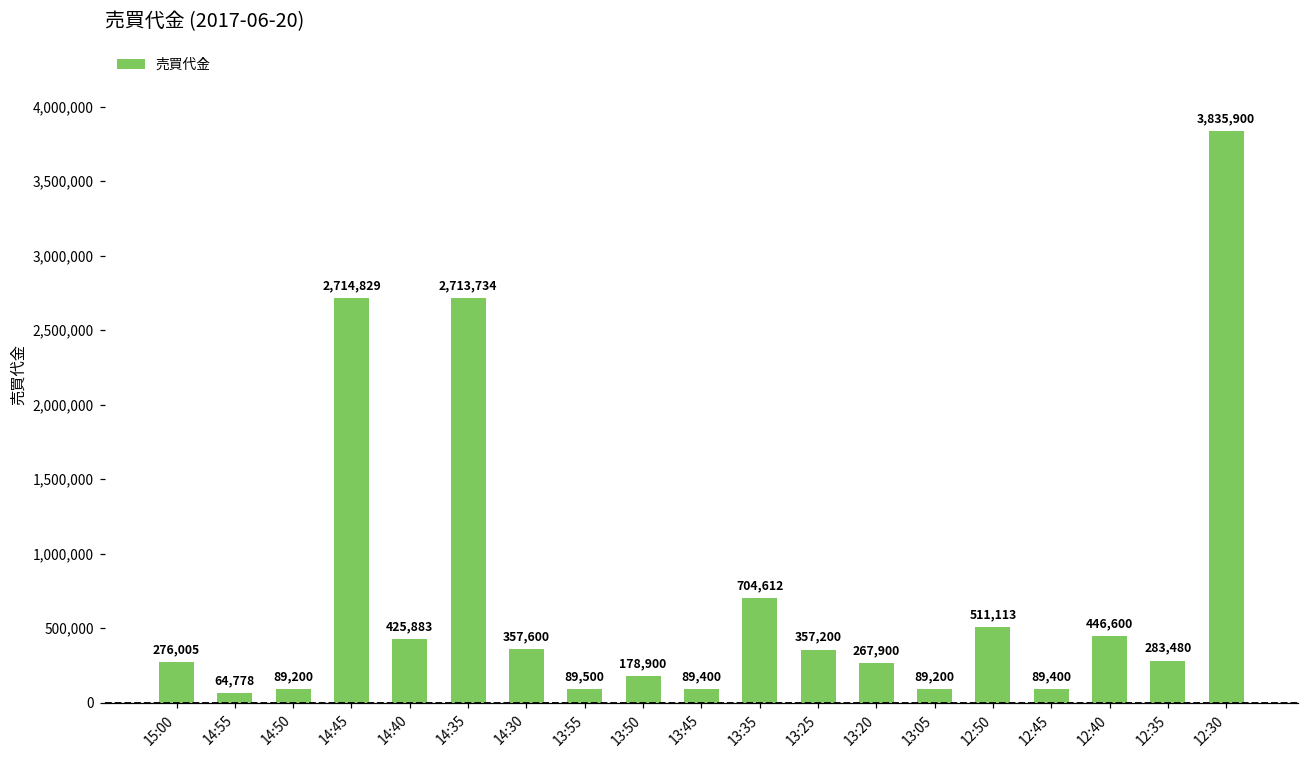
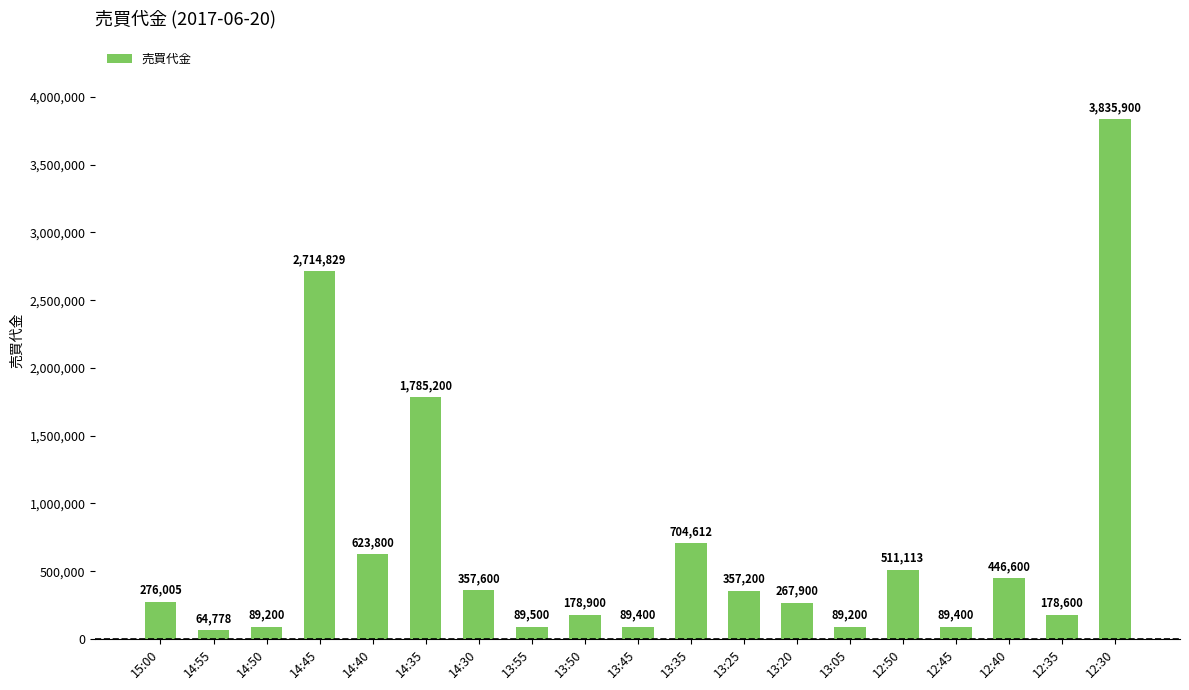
14:40: 425,883 -> 623,800
14:35: 2,713,734 -> 1,785,200
12:35: 283,480 -> 178,600
